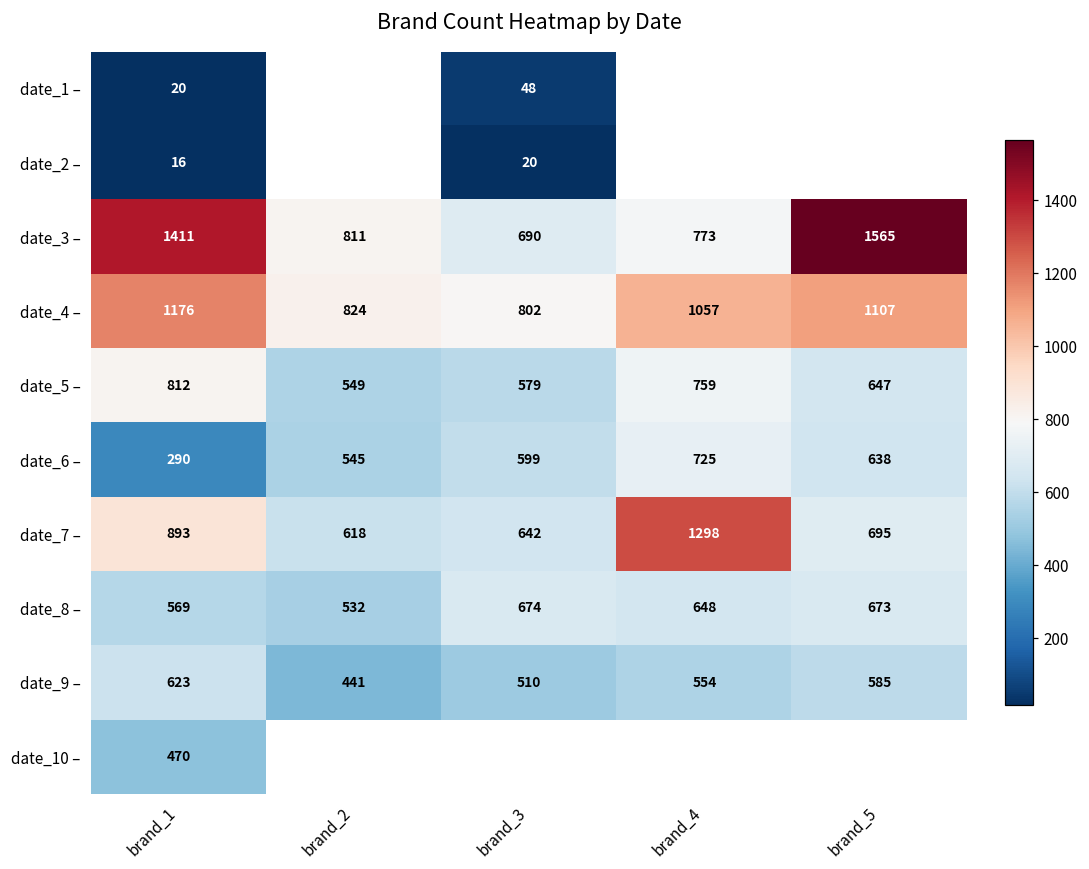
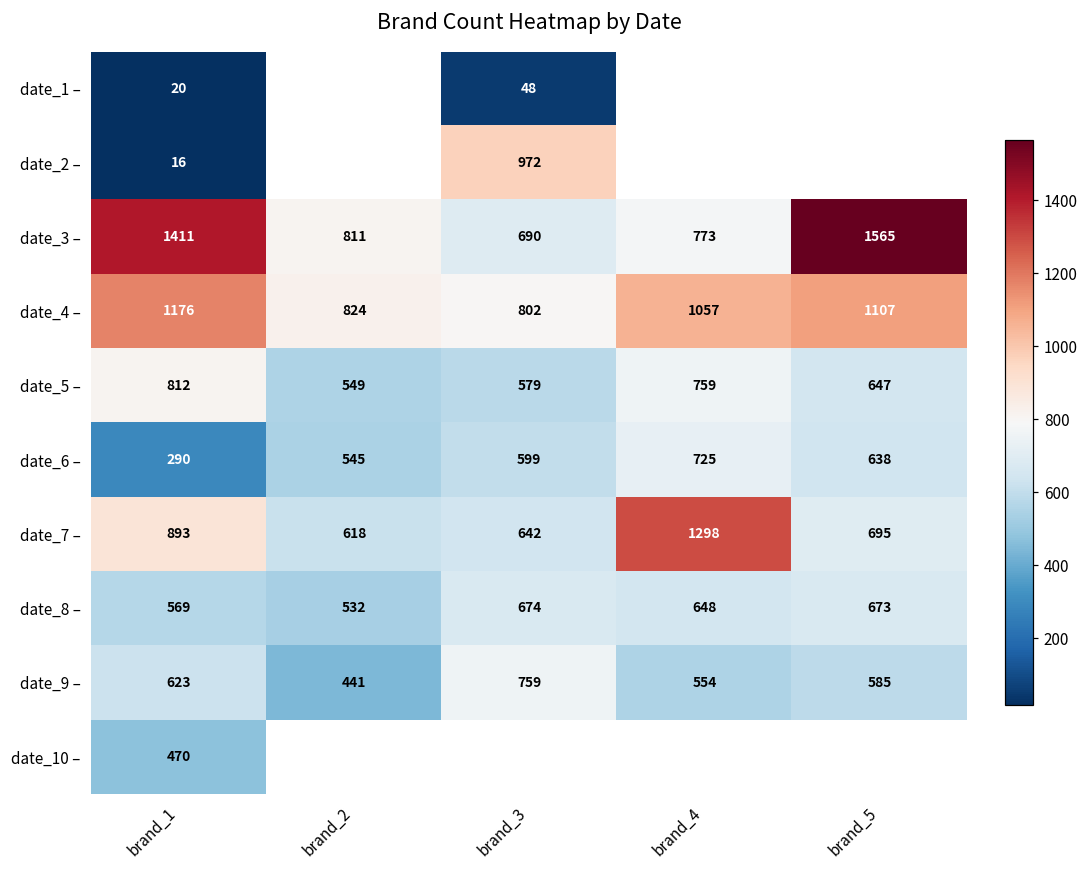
date_2 –, brand_3: 20 -> 972
date_9 –, brand_3: 510 -> 759
